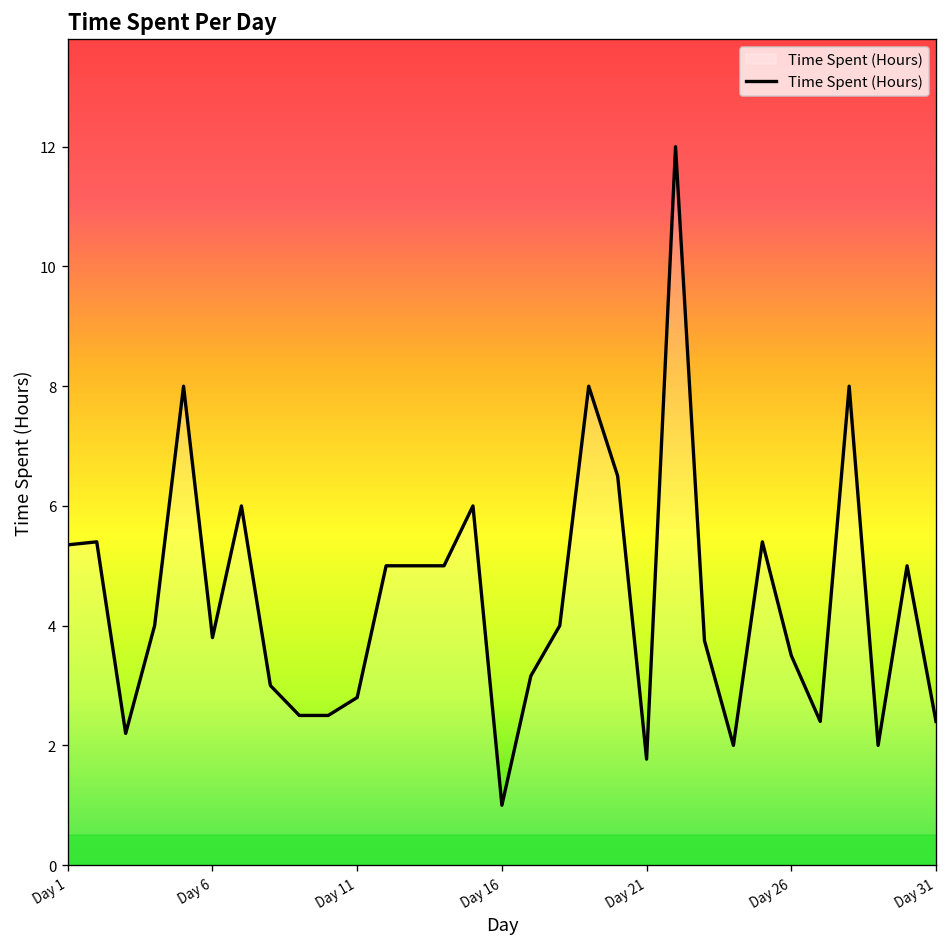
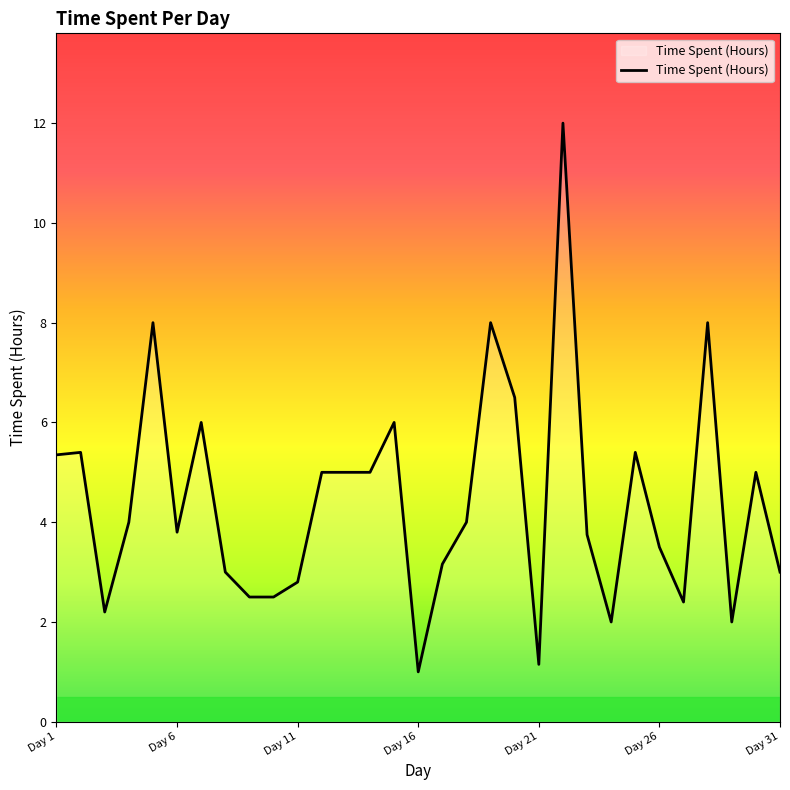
Day 21: 1.8 -> 1.2
Day 31: 2.4 -> 3.0
